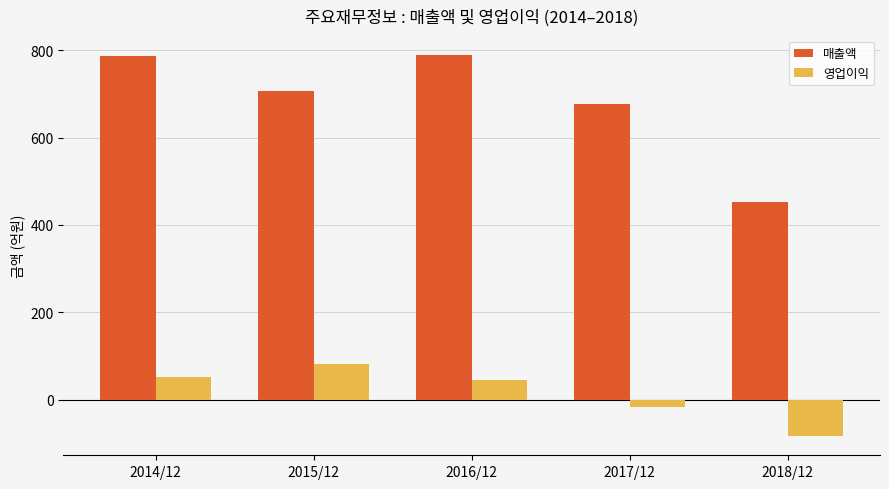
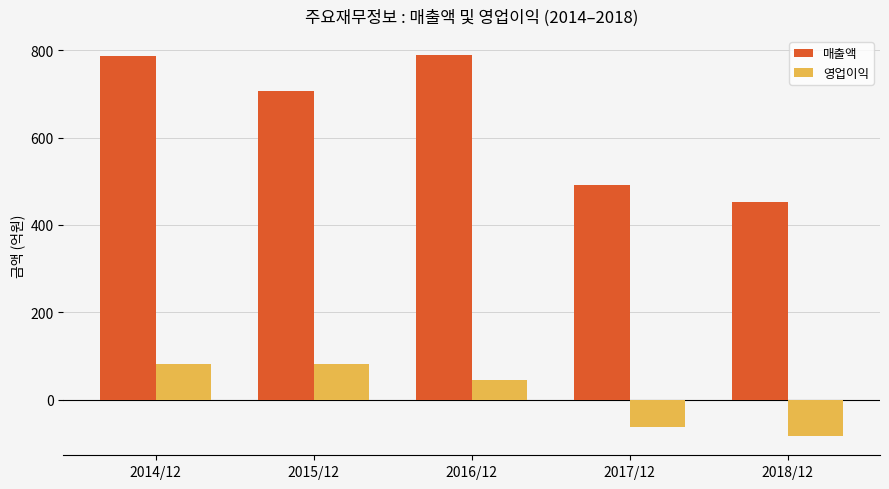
영업이익, 2014/12: 50 -> 80
매출액, 2017/12: 680 -> 490
영업이익, 2017/12: -20 -> -60
